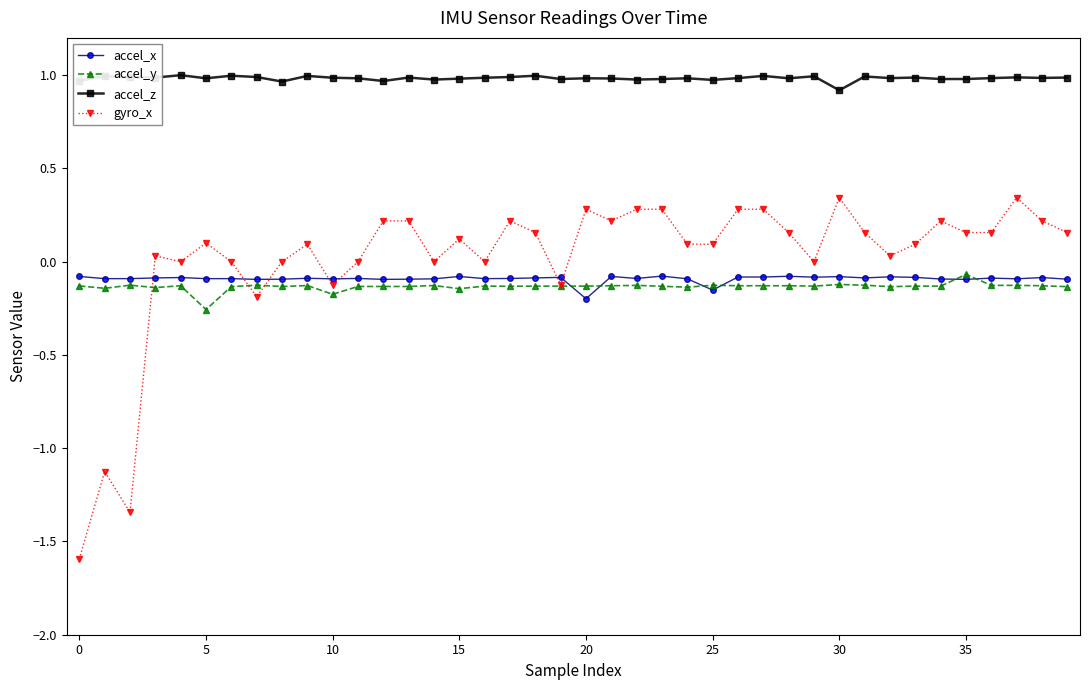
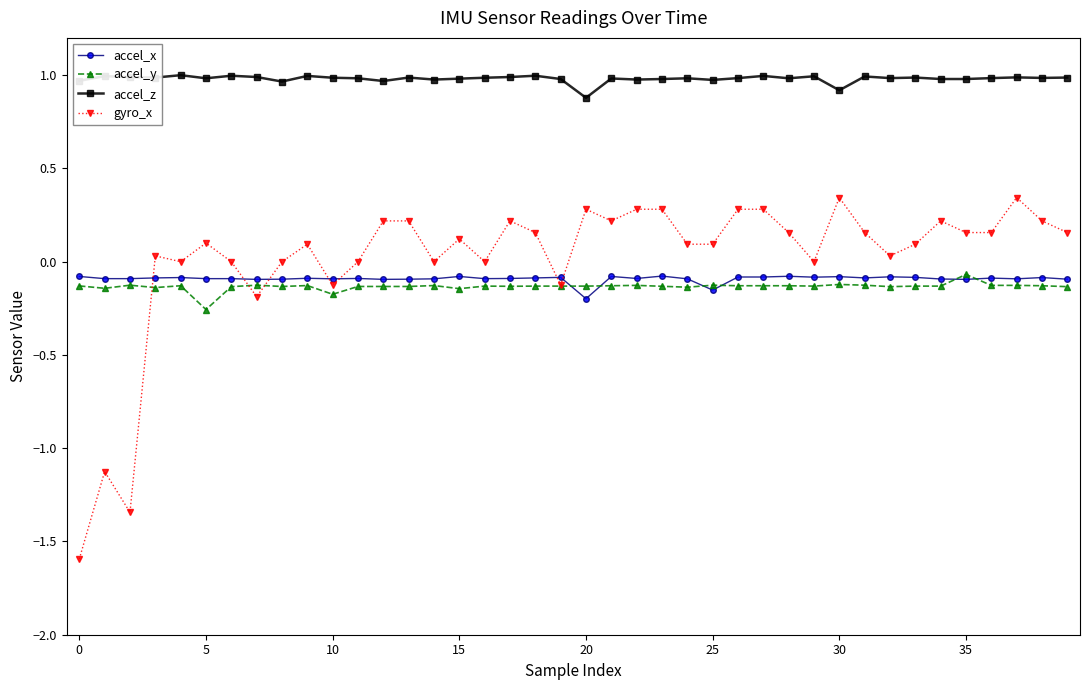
accel_z, 20: 0.98 -> 0.88
